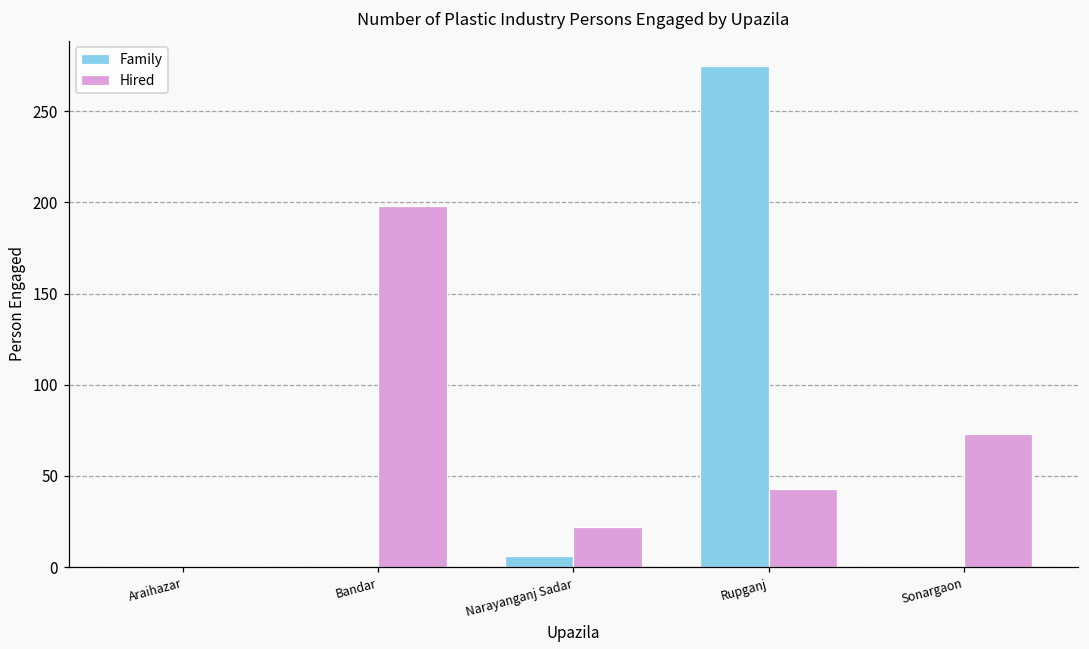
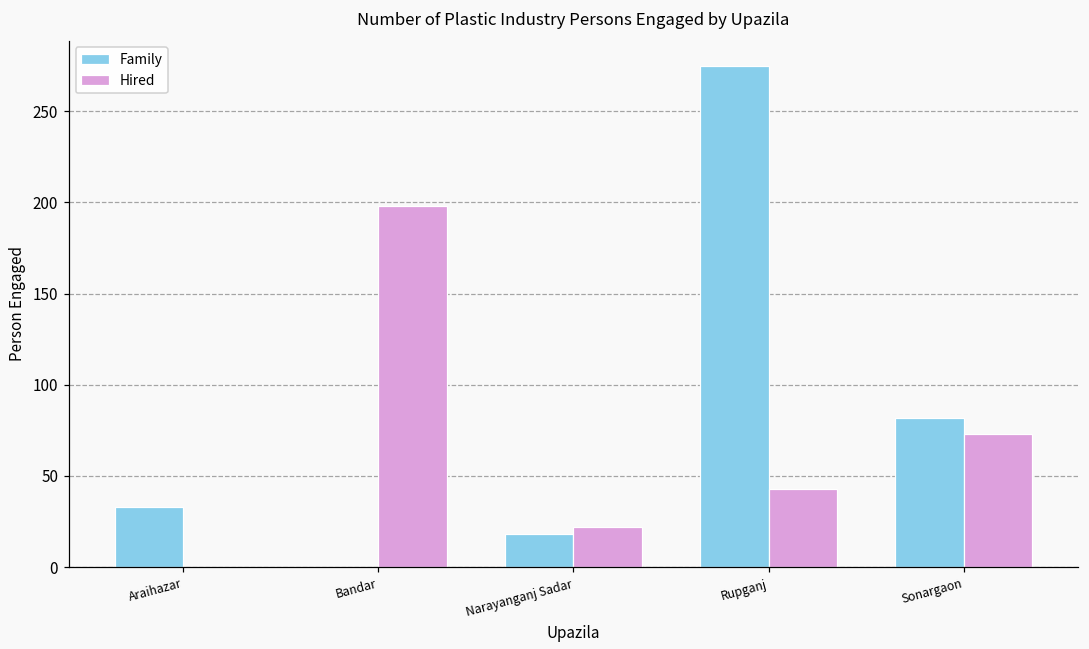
Family, Araihazar: 0 -> 33
Family, Narayanganj Sadar: 6 -> 18
Family, Sonargaon: 0 -> 82
